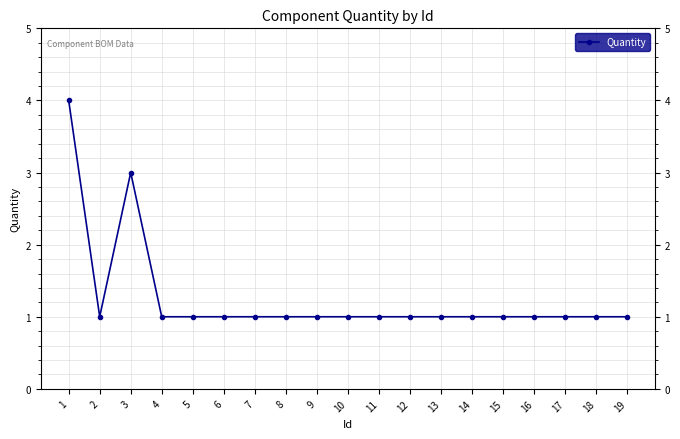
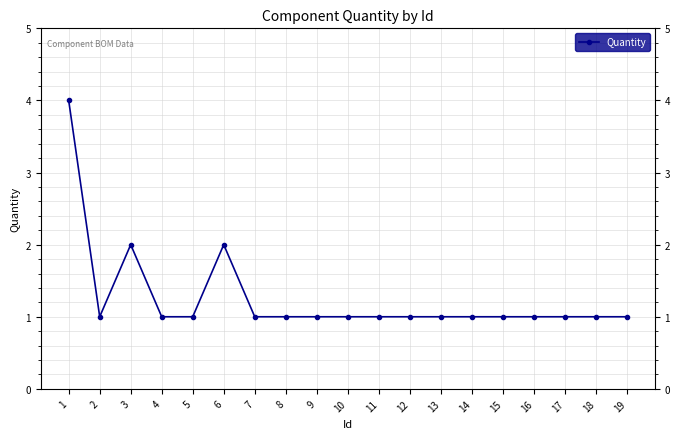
3: 3 -> 2
6: 1 -> 2
